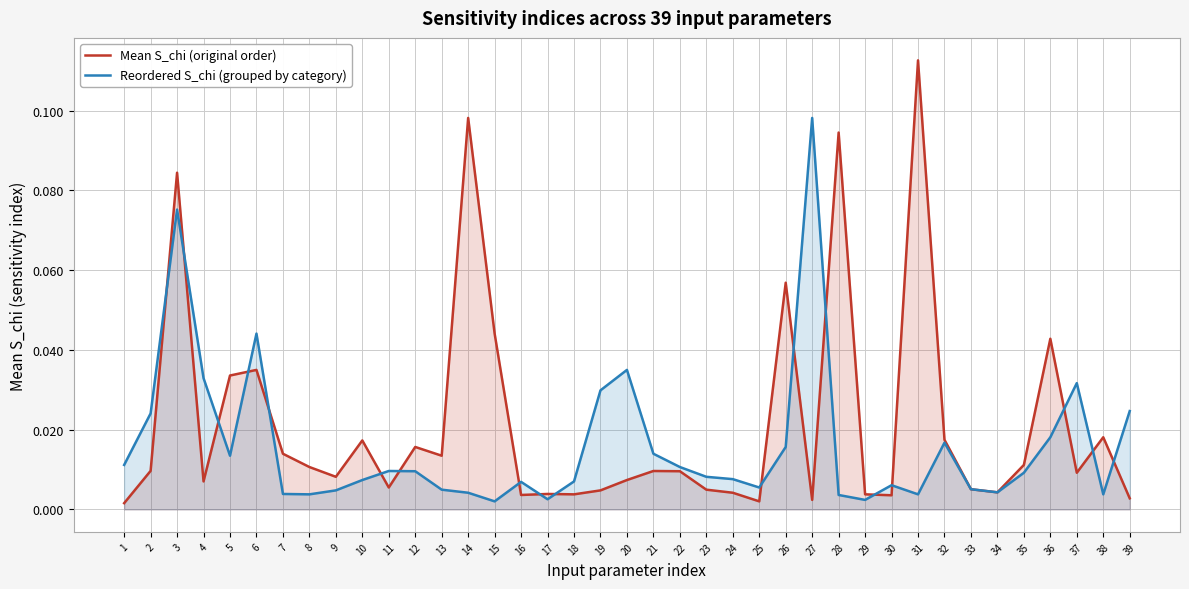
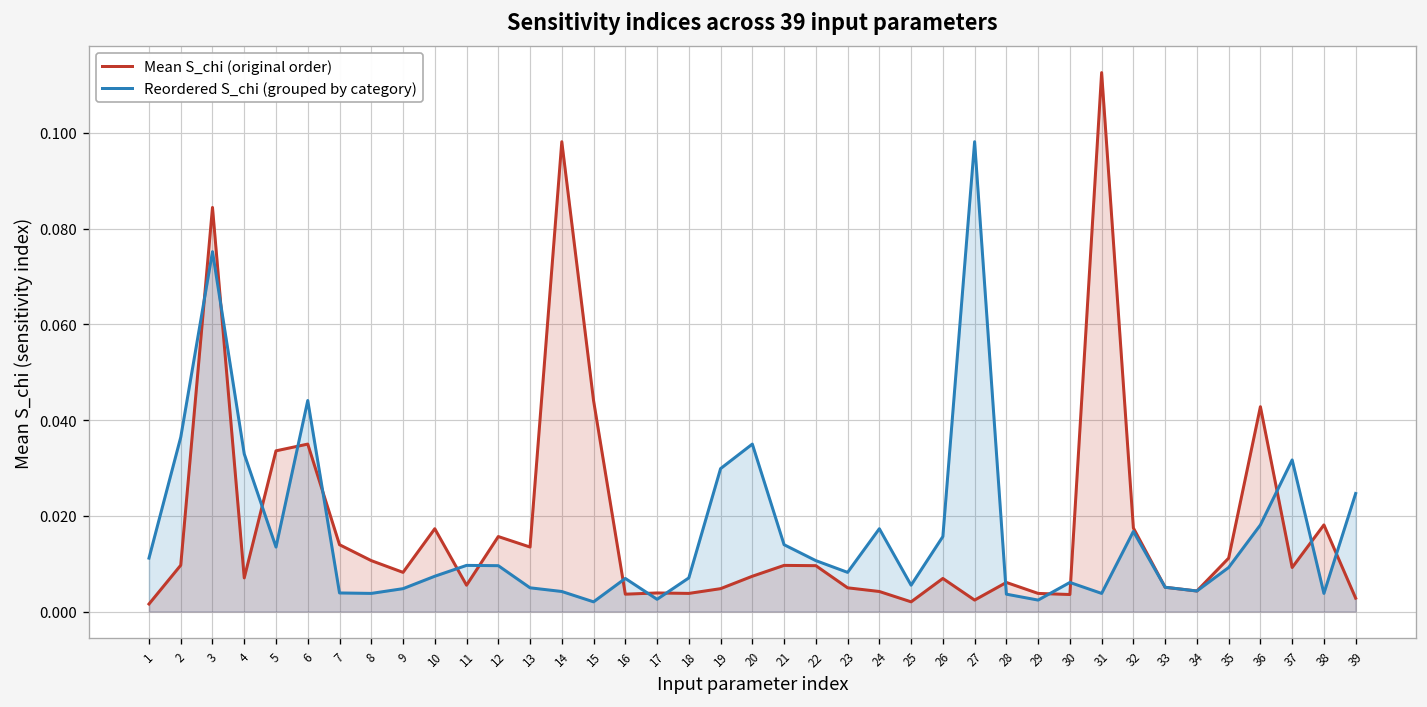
Reordered S_chi (grouped by category), 2: 0.024 -> 0.036
Reordered S_chi (grouped by category), 24: 0.008 -> 0.017
Mean S_chi (original order), 26: 0.057 -> 0.007
Mean S_chi (original order), 28: 0.094 -> 0.006
